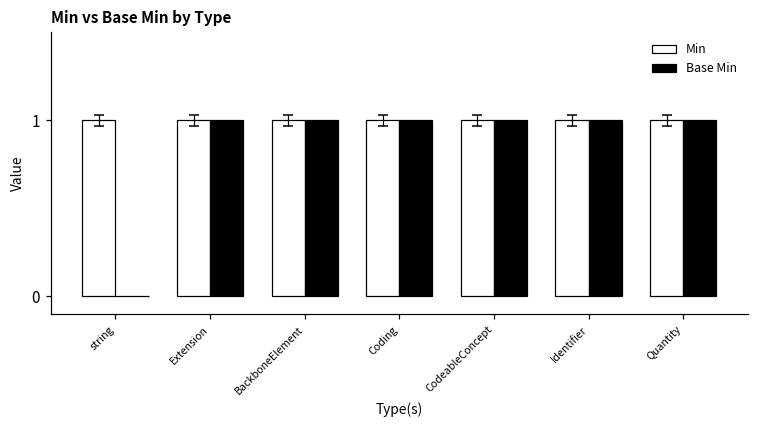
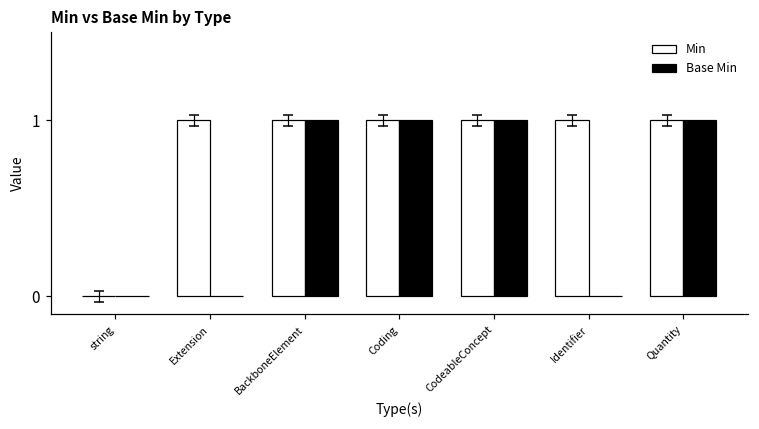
Min, string: 1 -> 0
Base Min, Extension: 1 -> 0
Base Min, Identifier: 1 -> 0
